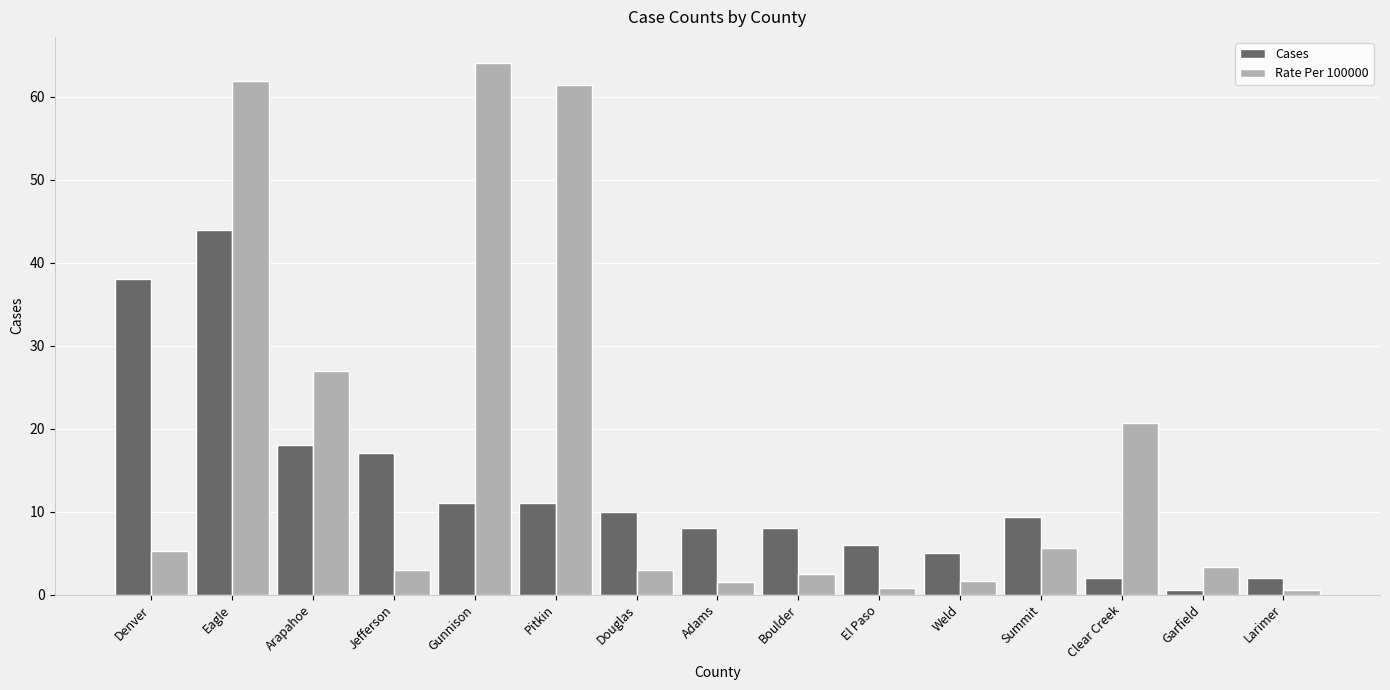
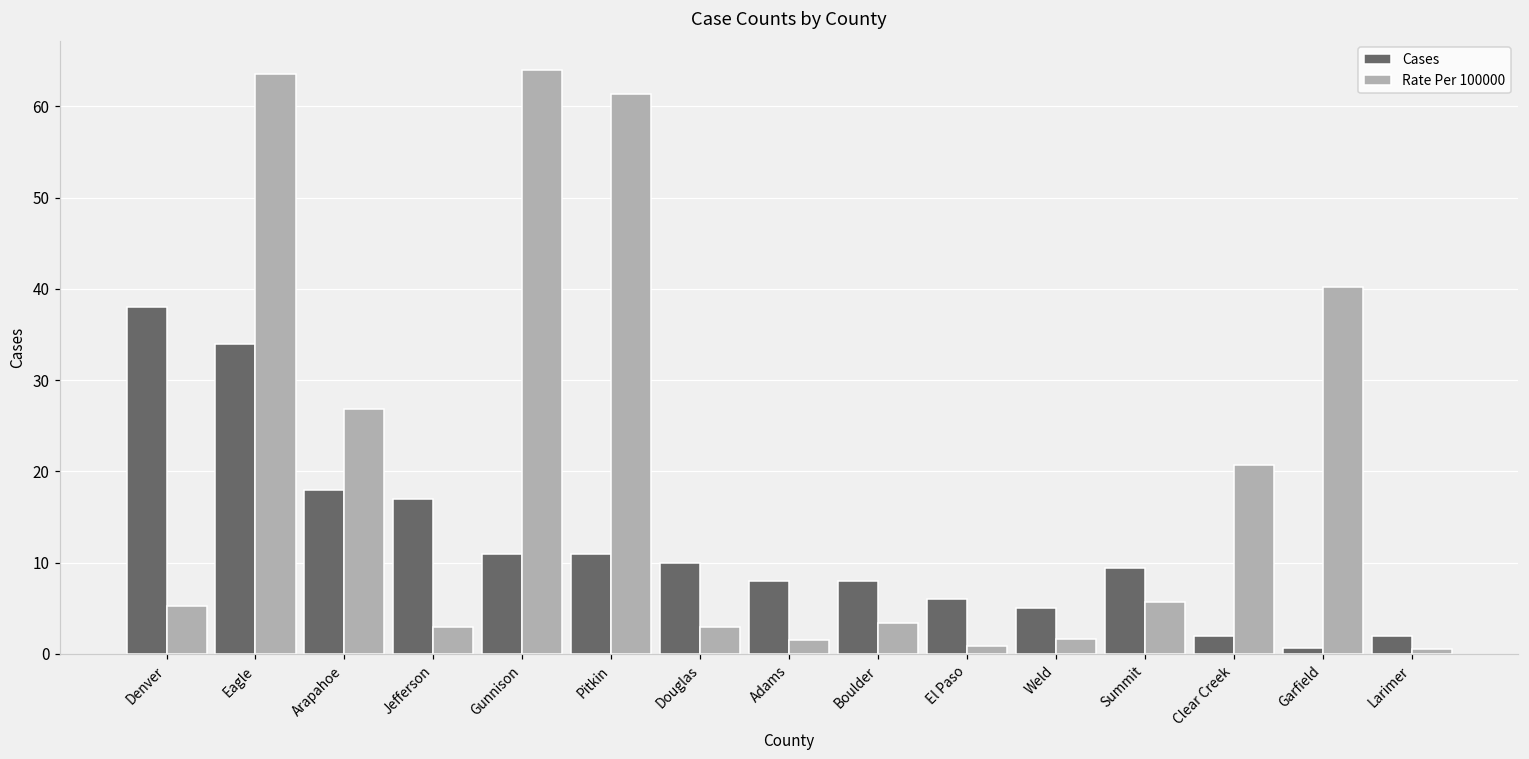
Cases, Eagle: 44 -> 34
Rate Per 100000, Eagle: 62 -> 64
Rate Per 100000, Boulder: 2 -> 3
Rate Per 100000, Garfield: 3 -> 40
